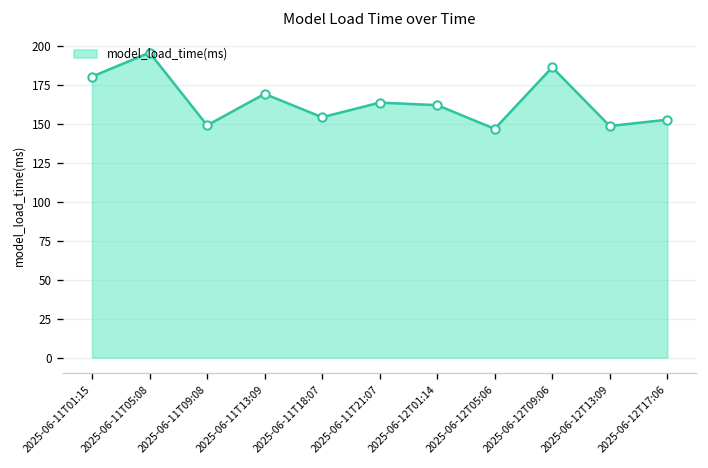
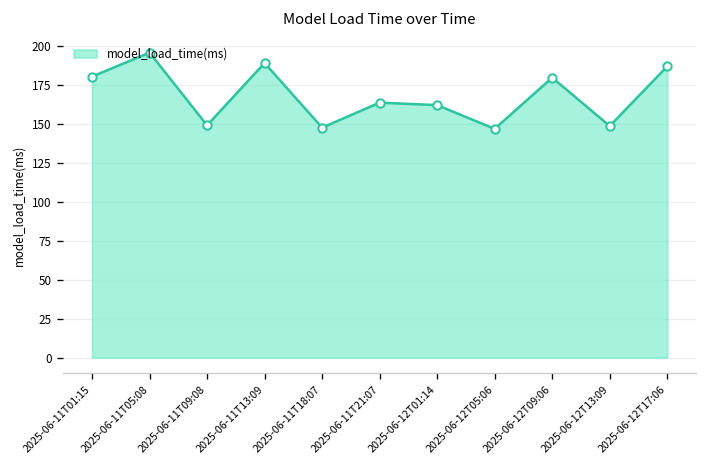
2025-06-11T13:09: 169 -> 189
2025-06-11T18:07: 154 -> 148
2025-06-12T09:06: 186 -> 180
2025-06-12T17:06: 153 -> 187
